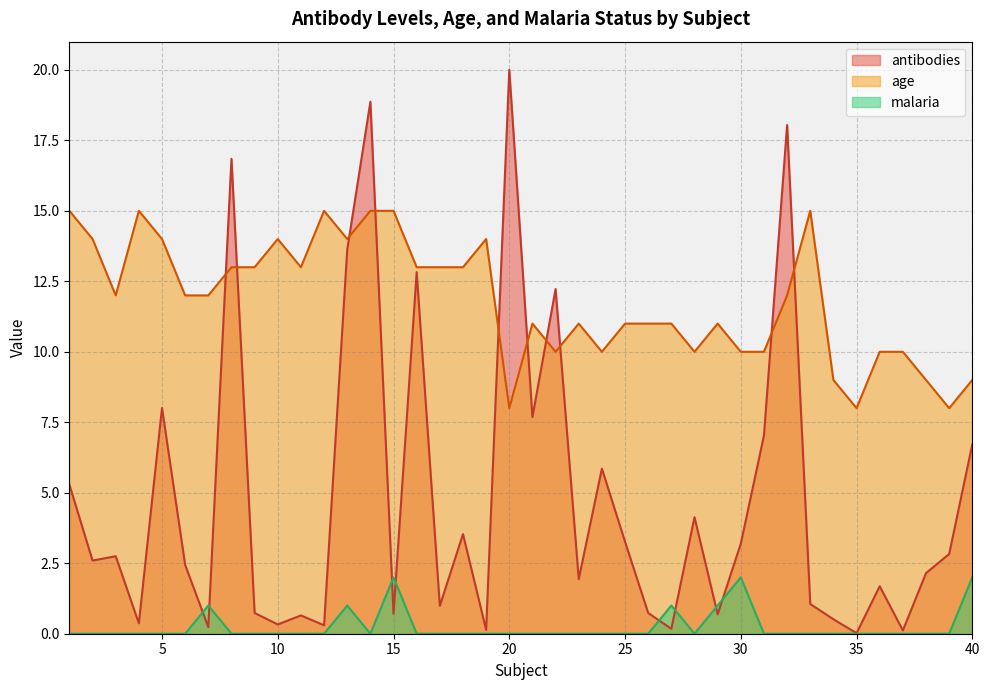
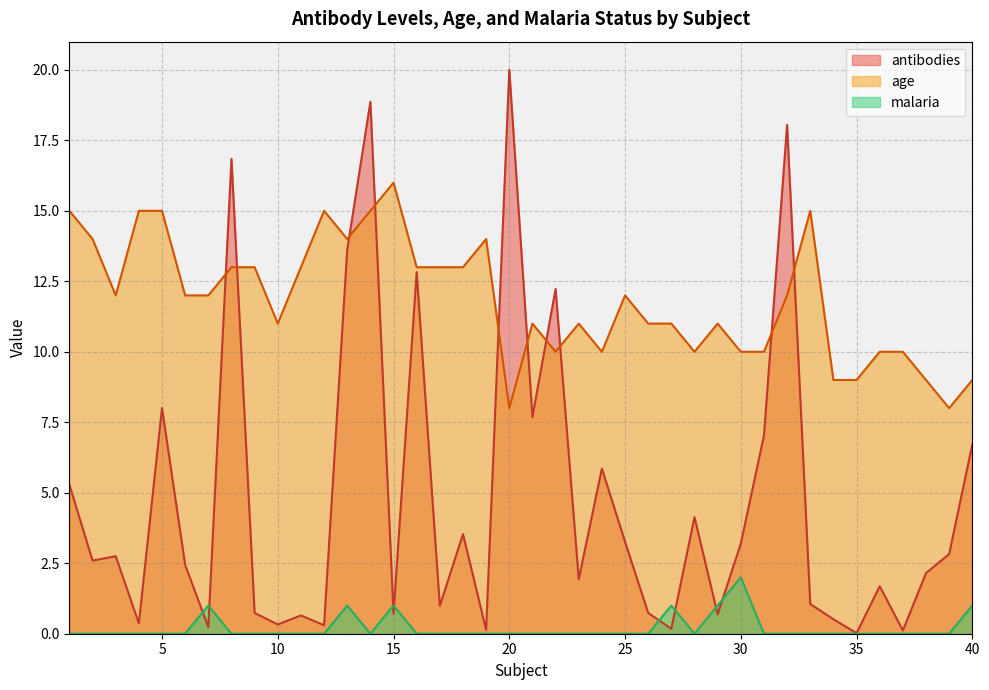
age, 5: 14 -> 15
age, 10: 14 -> 11
age, 15: 15 -> 16
malaria, 15: 2 -> 1
age, 25: 11 -> 12
age, 35: 8 -> 9
malaria, 40: 2 -> 1
